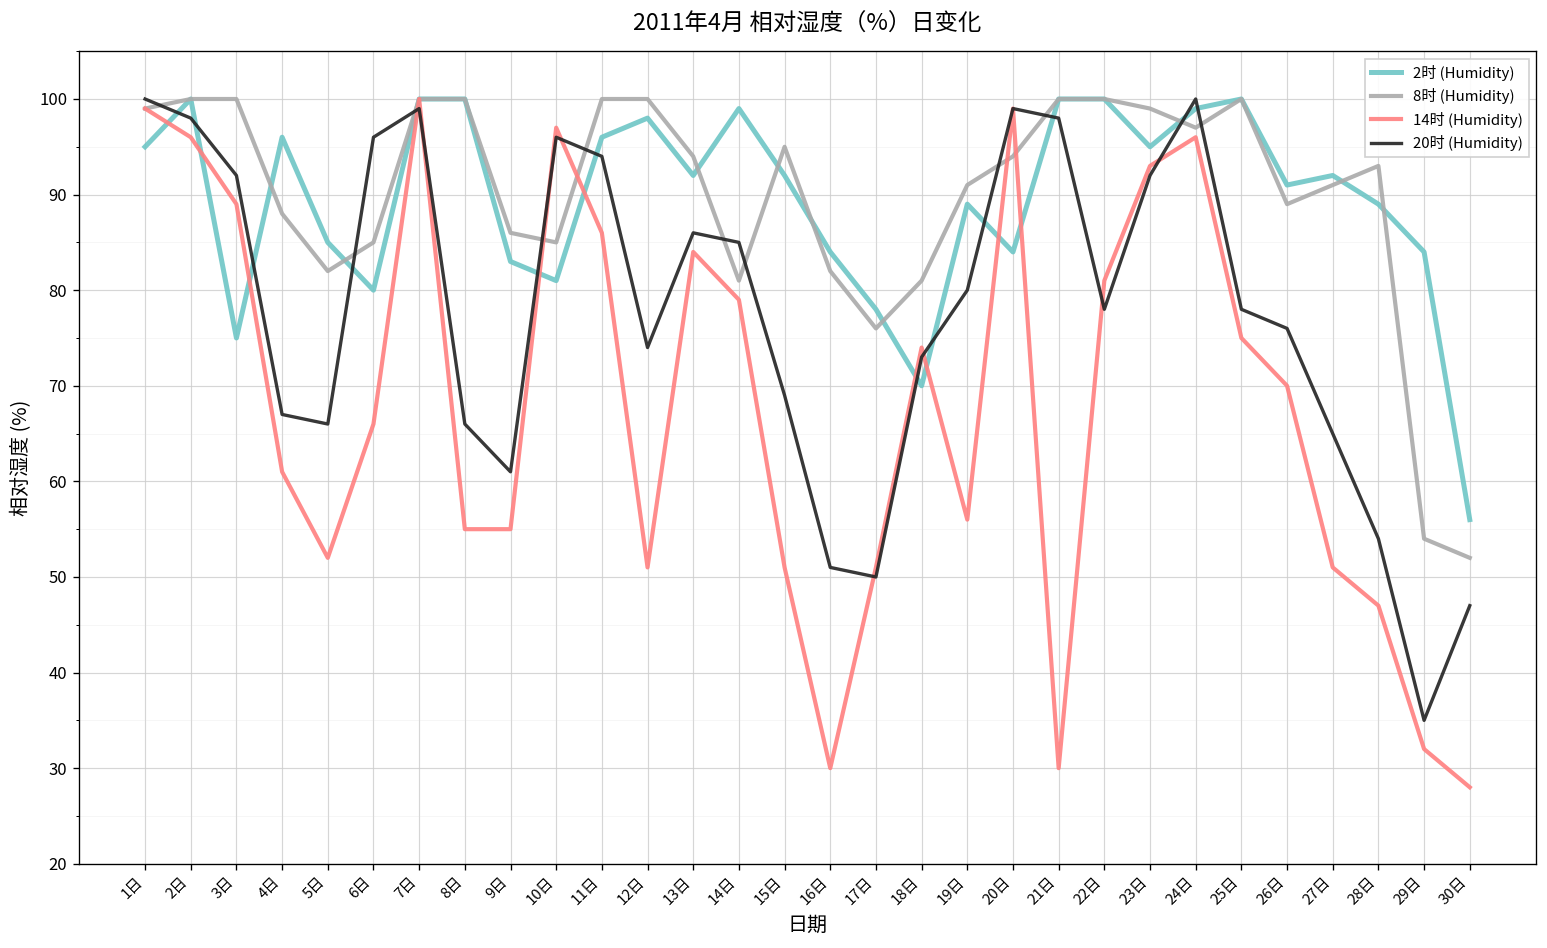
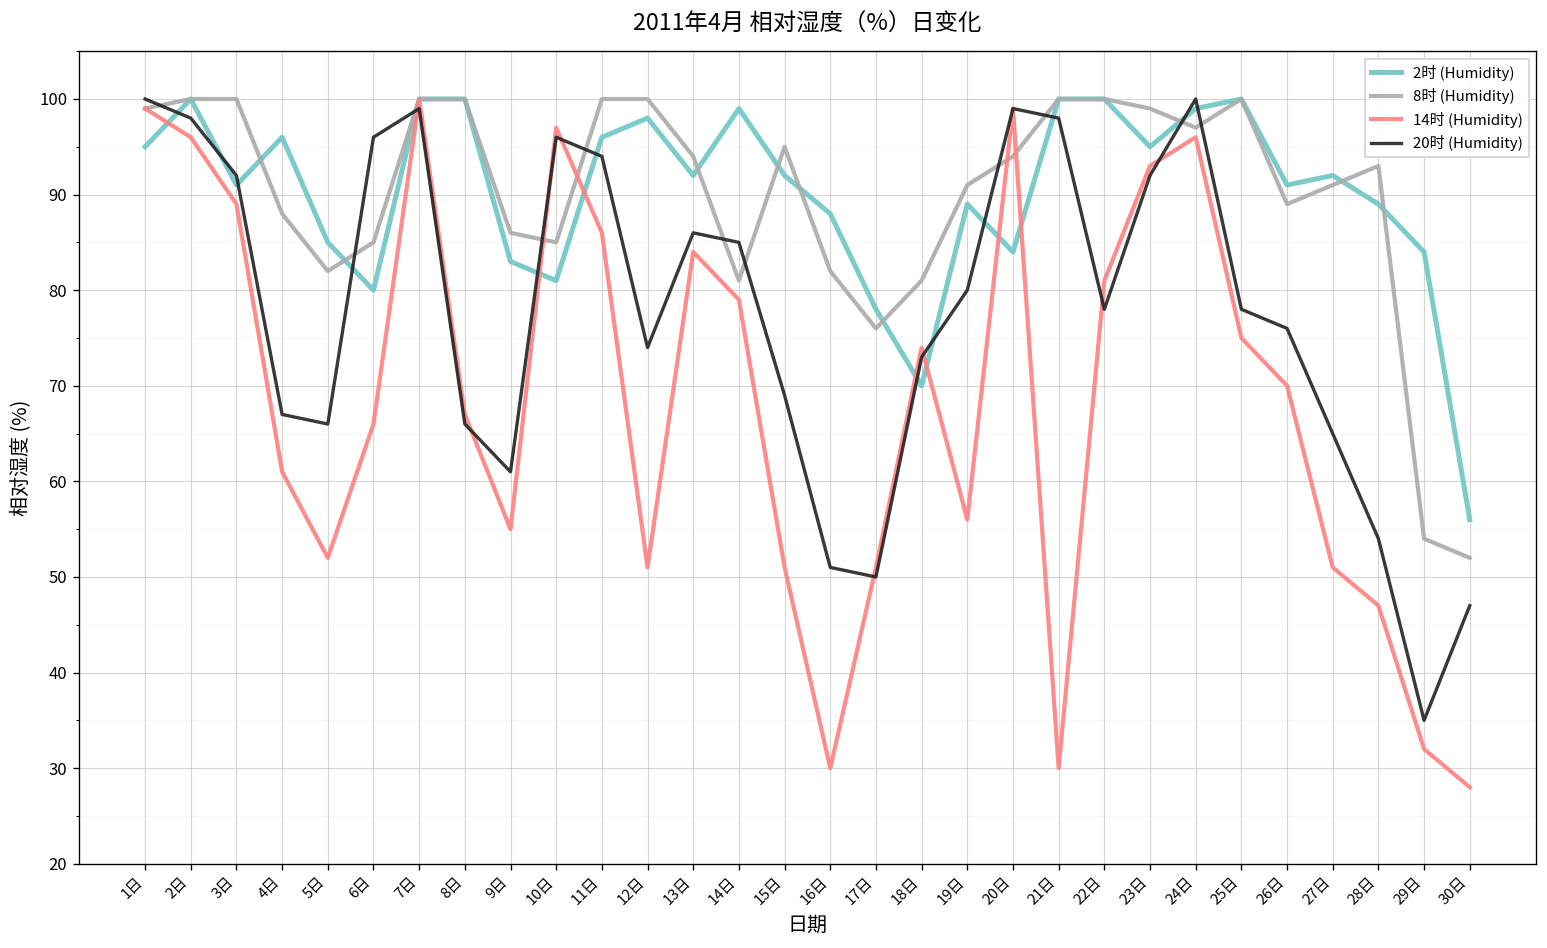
2时 (Humidity), 3日: 75 -> 91
14时 (Humidity), 8日: 55 -> 67
2时 (Humidity), 16日: 84 -> 88
